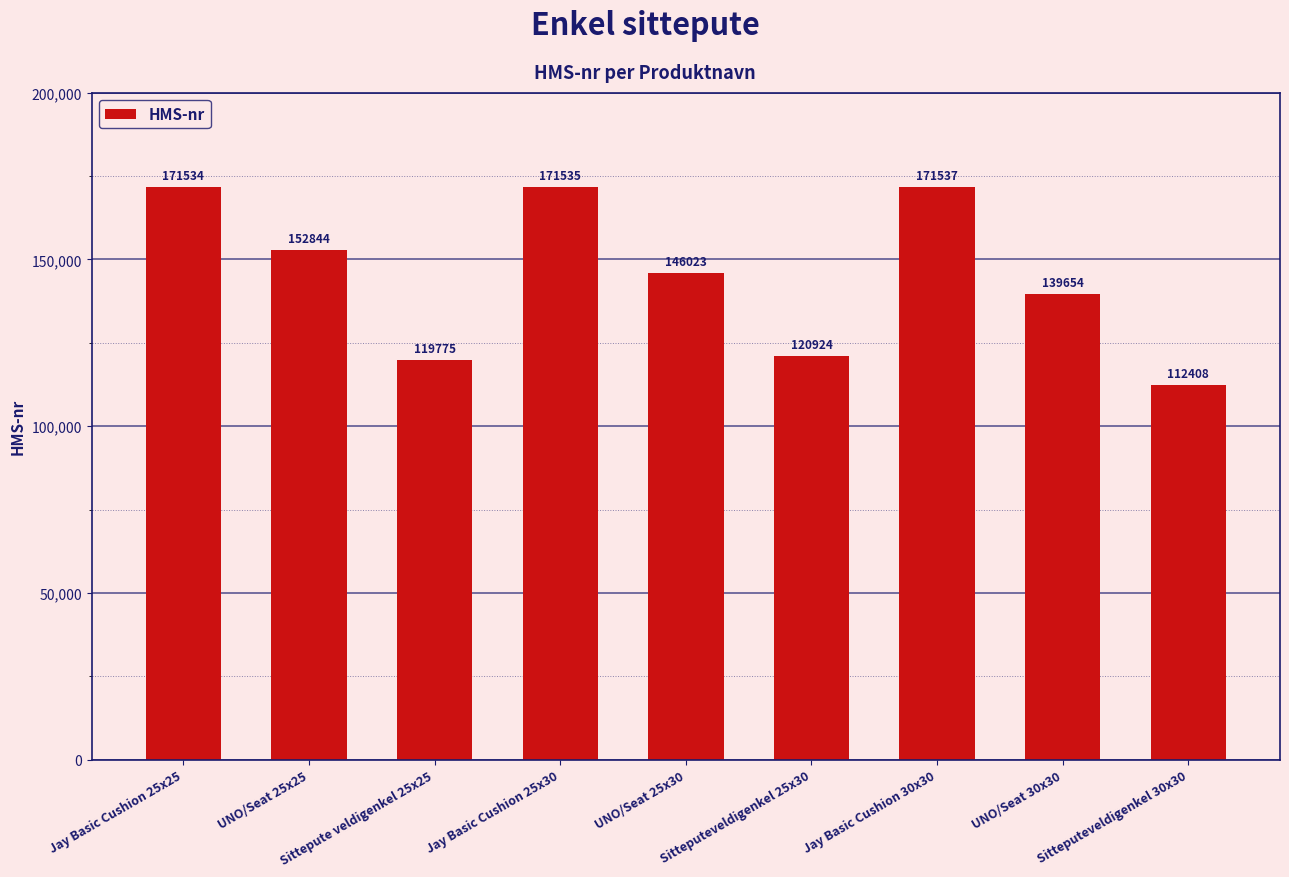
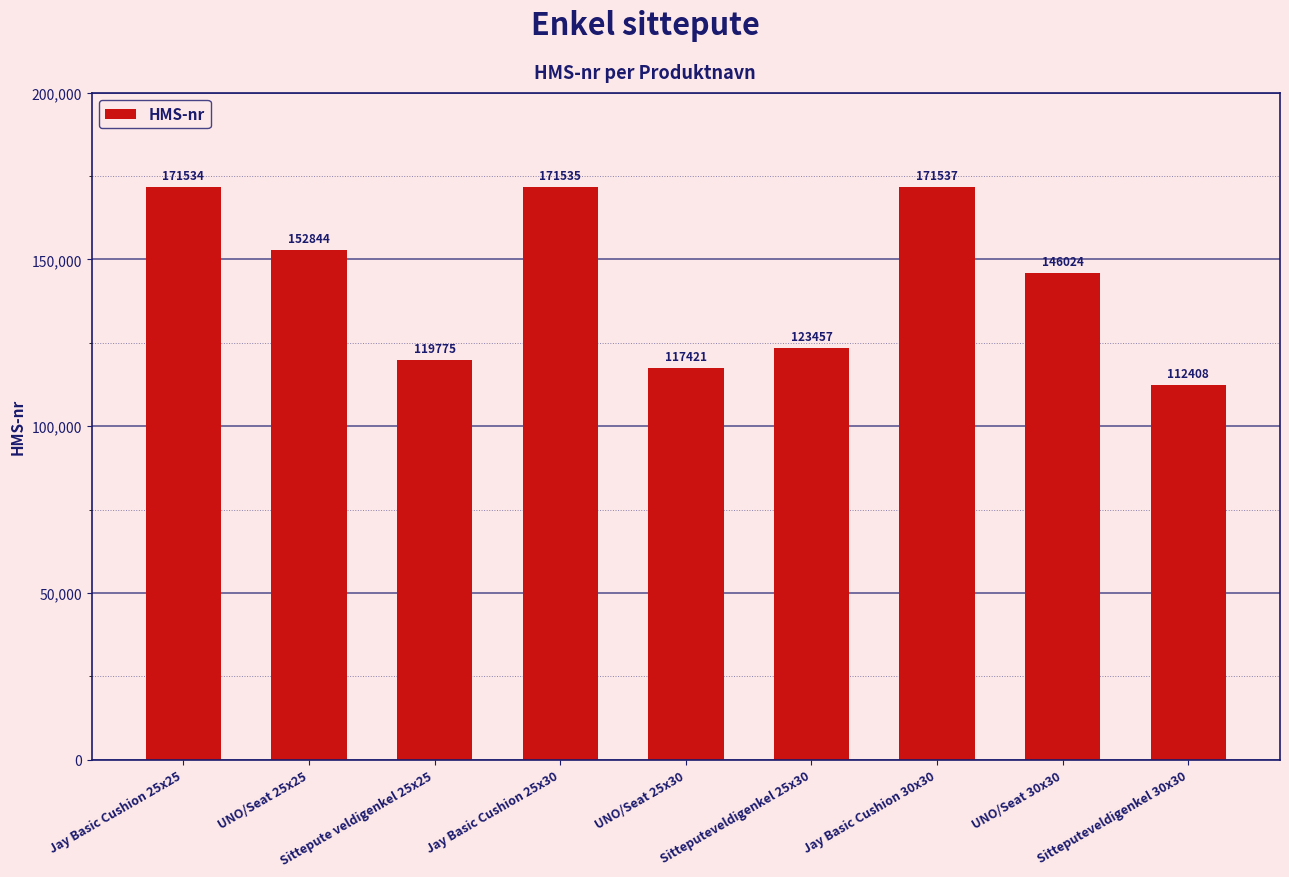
UNO/Seat 25x30: 146023 -> 117421
Sitteputeveldigenkel 25x30: 120924 -> 123457
UNO/Seat 30x30: 139654 -> 146024
